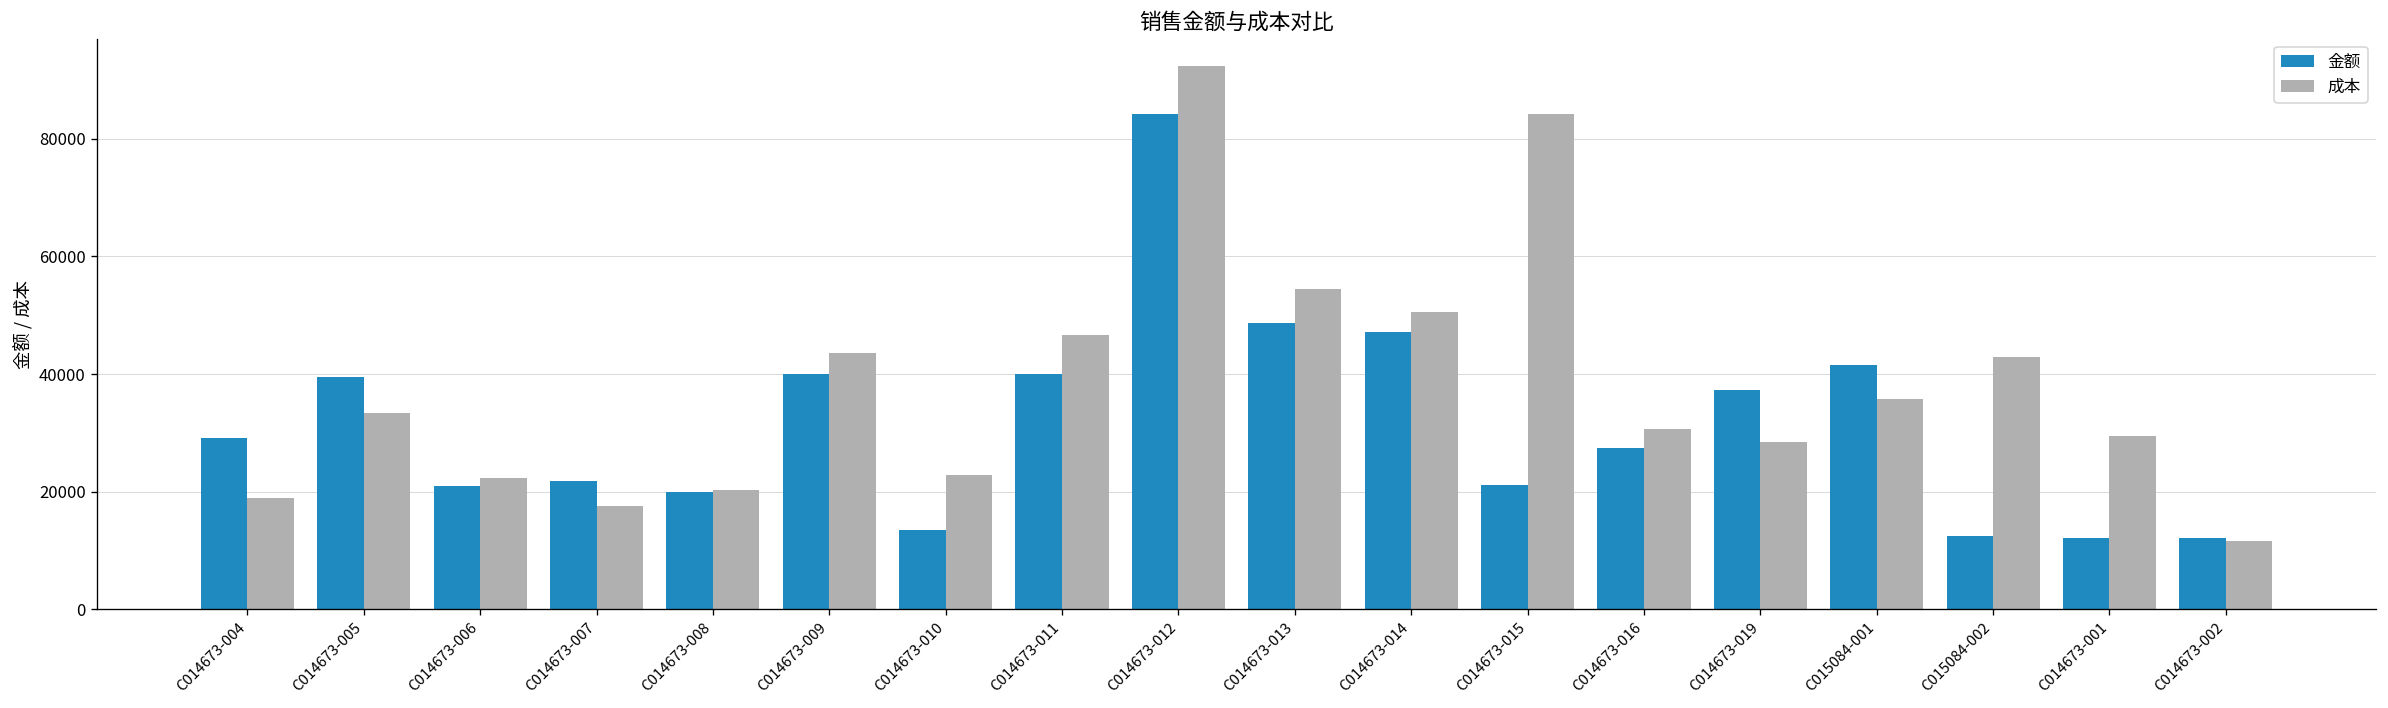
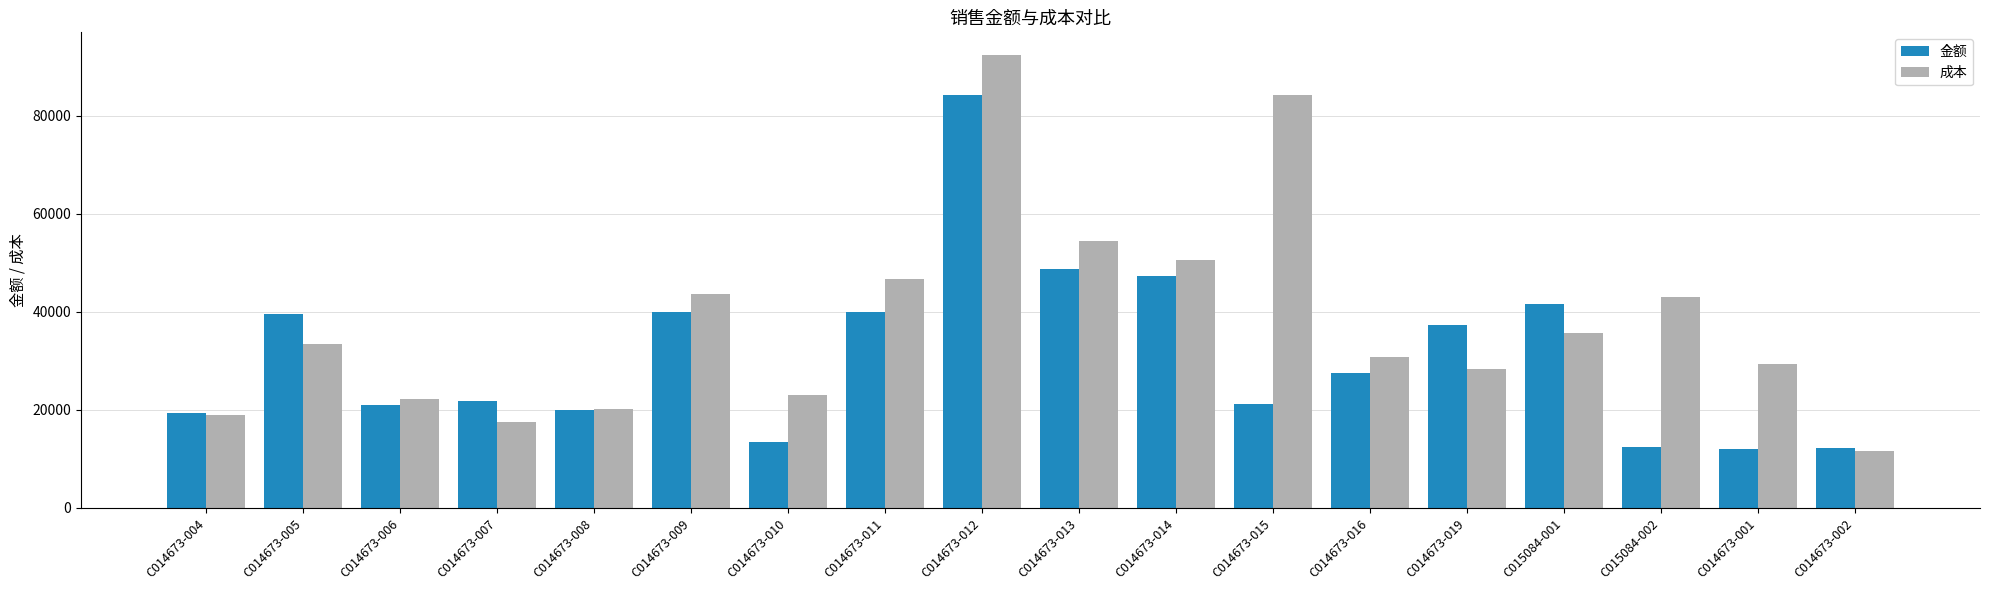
金额, C014673-004: 29000 -> 19000
